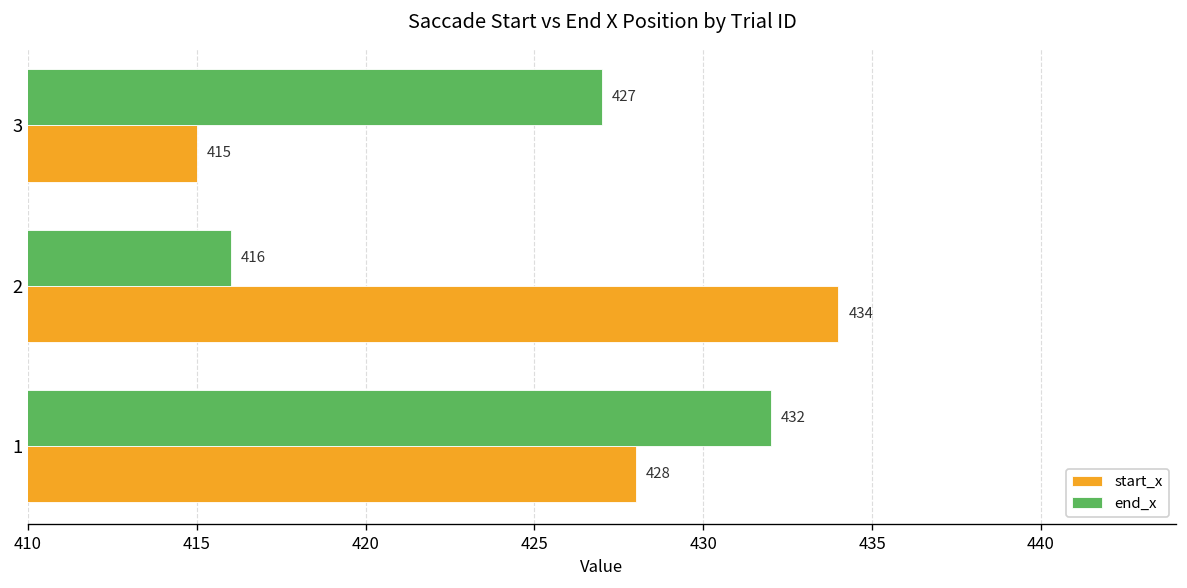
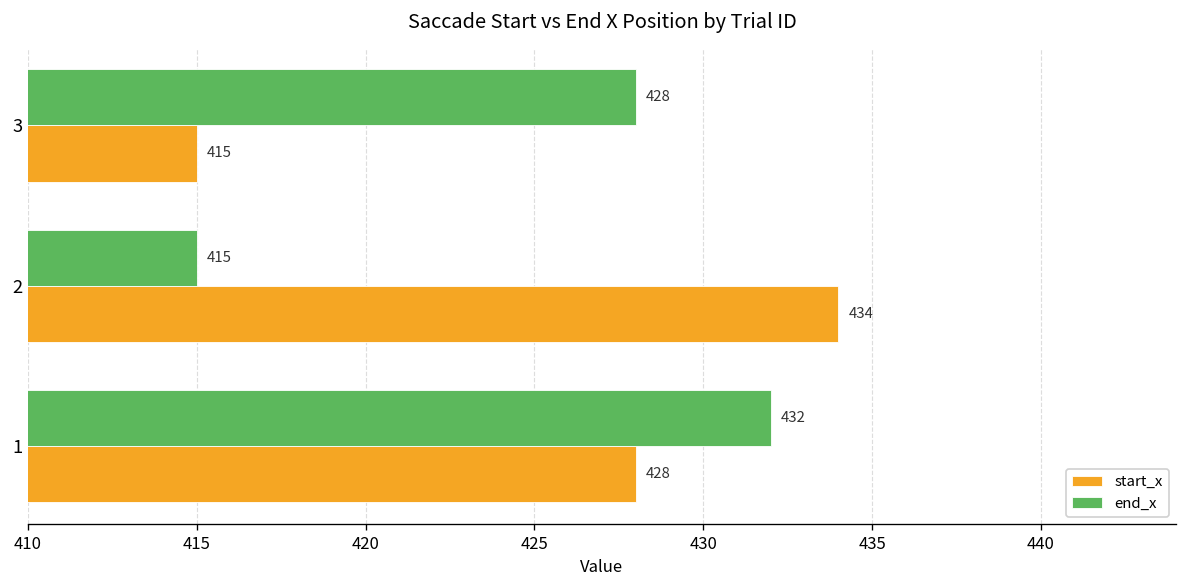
end_x, 3: 427 -> 428
end_x, 2: 416 -> 415
